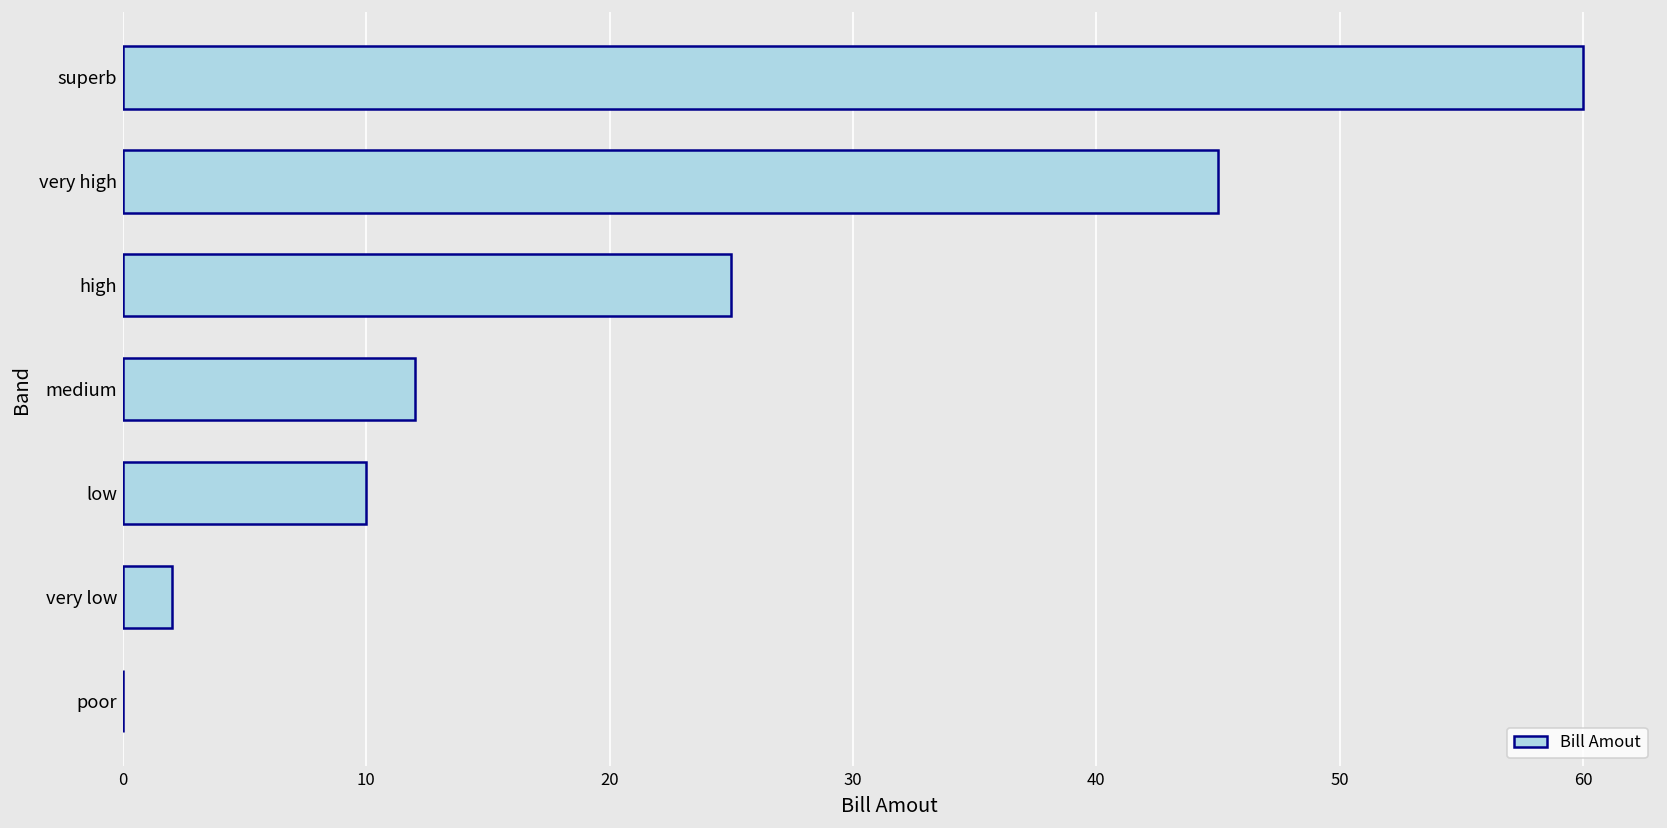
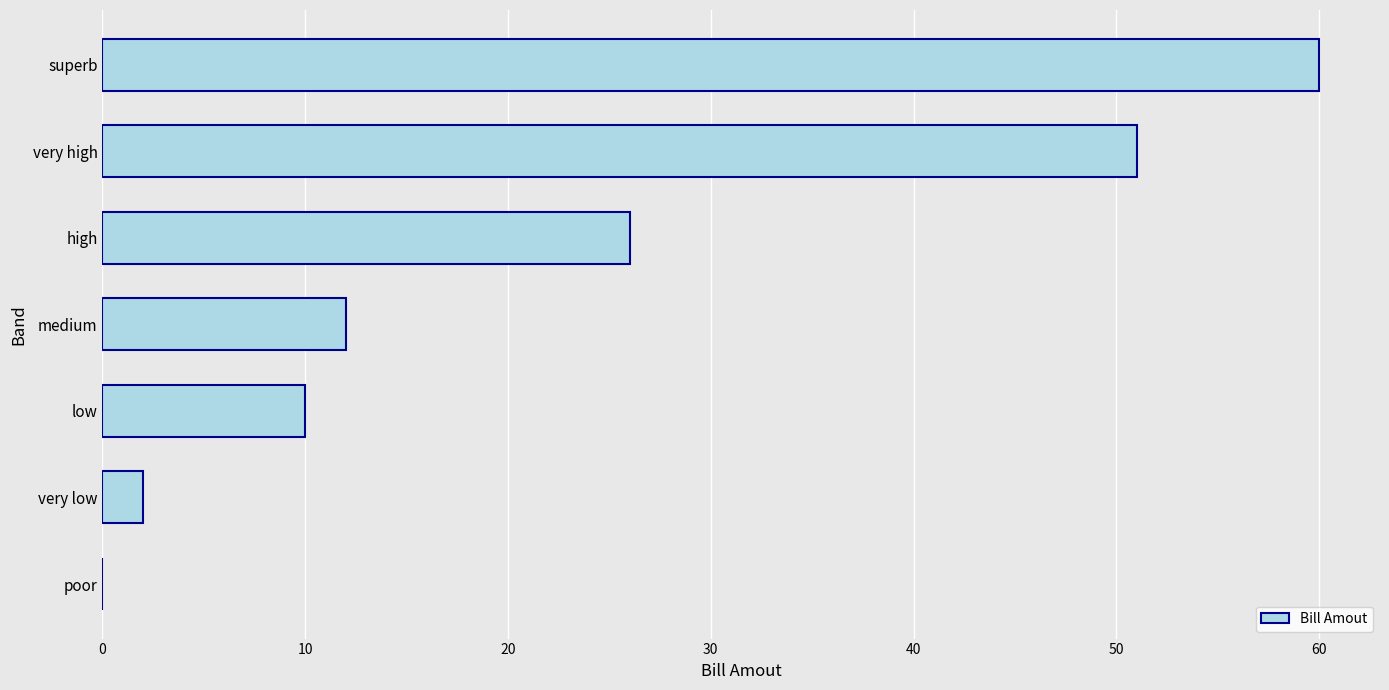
very high: 45 -> 51
high: 25 -> 26
